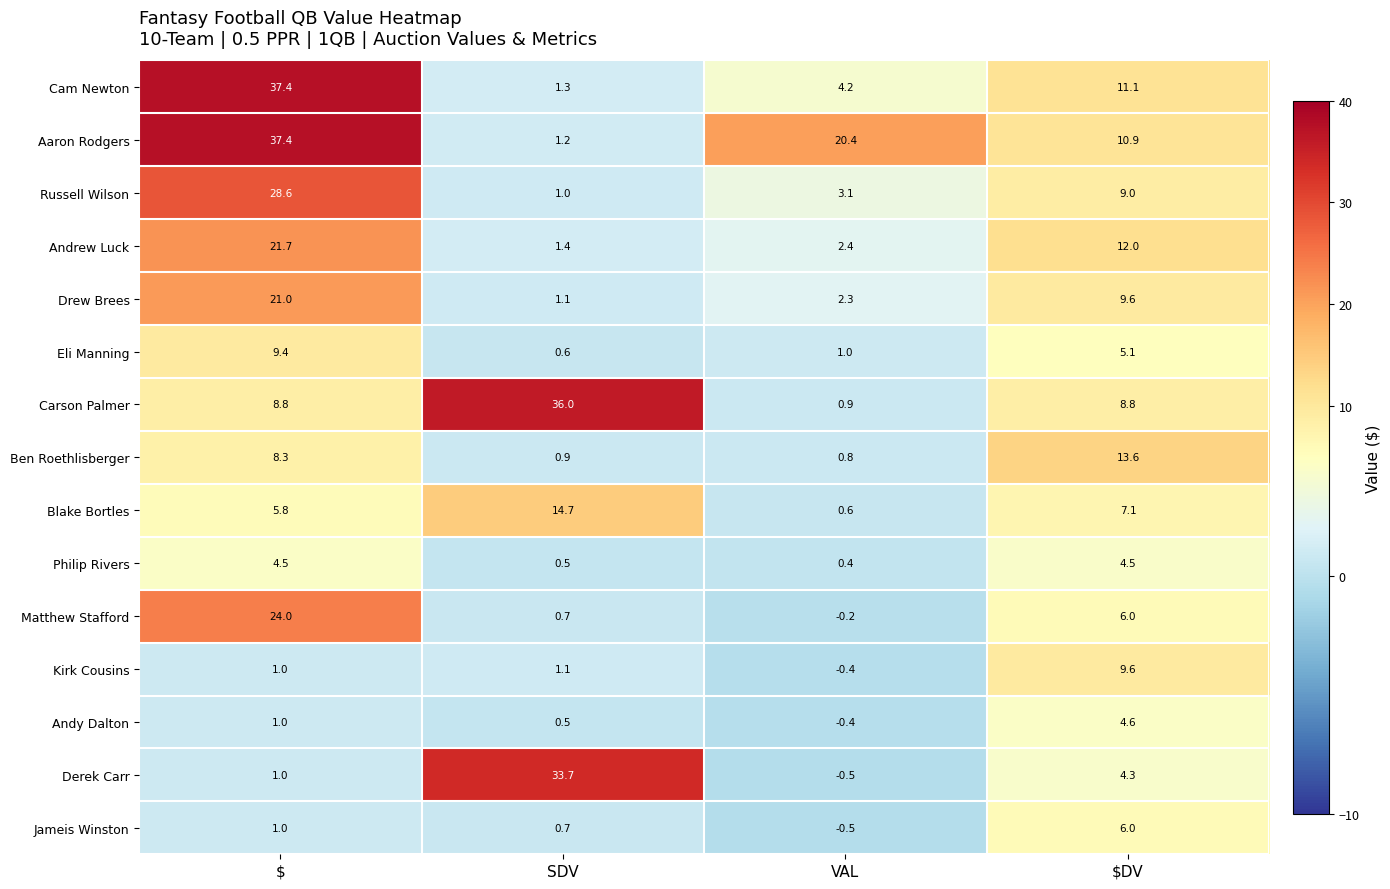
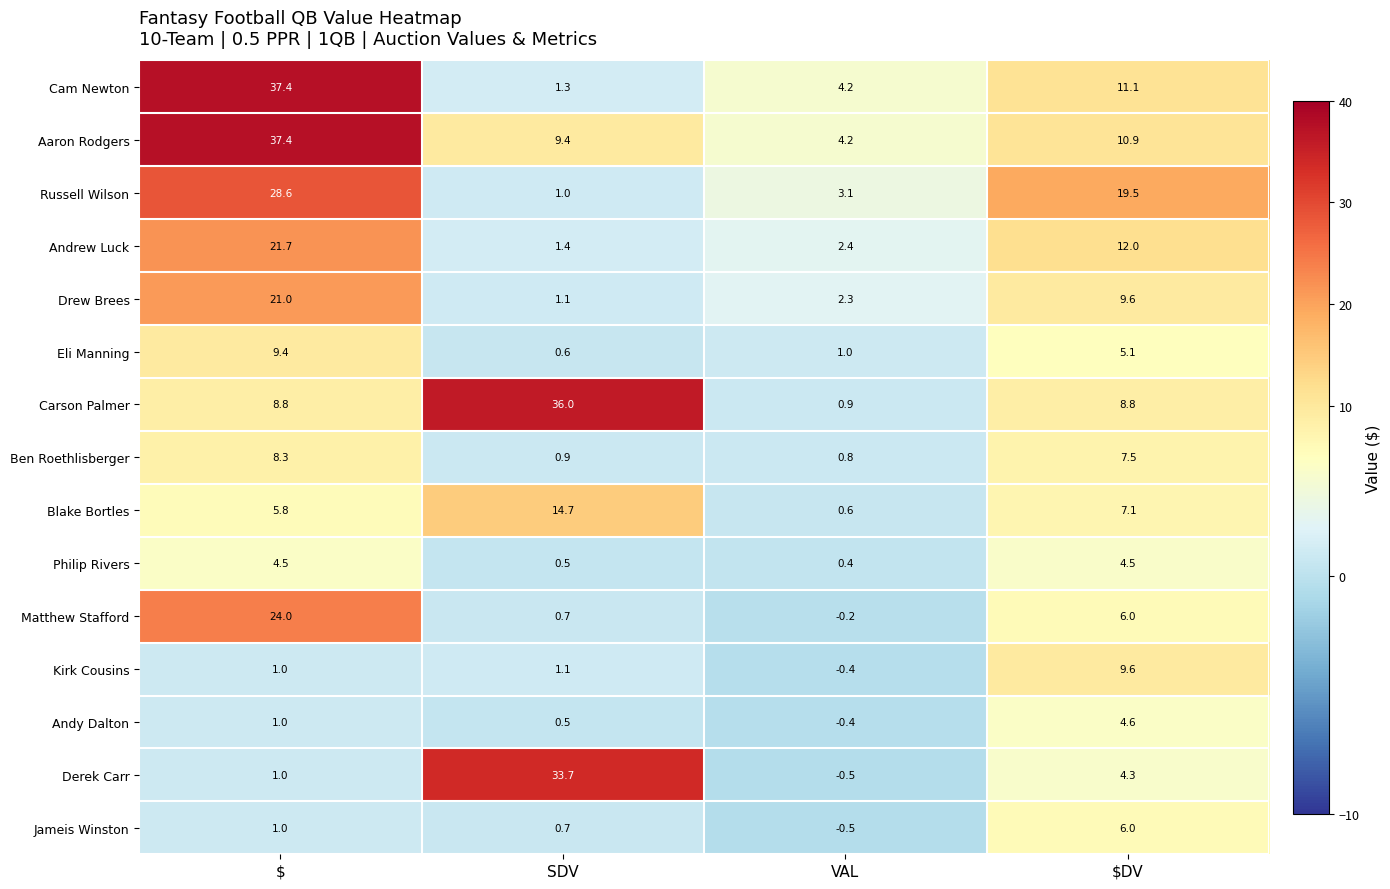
Aaron Rodgers, SDV: 1.2 -> 9.4
Aaron Rodgers, VAL: 20.4 -> 4.2
Russell Wilson, $DV: 9.0 -> 19.5
Ben Roethlisberger, $DV: 13.6 -> 7.5
